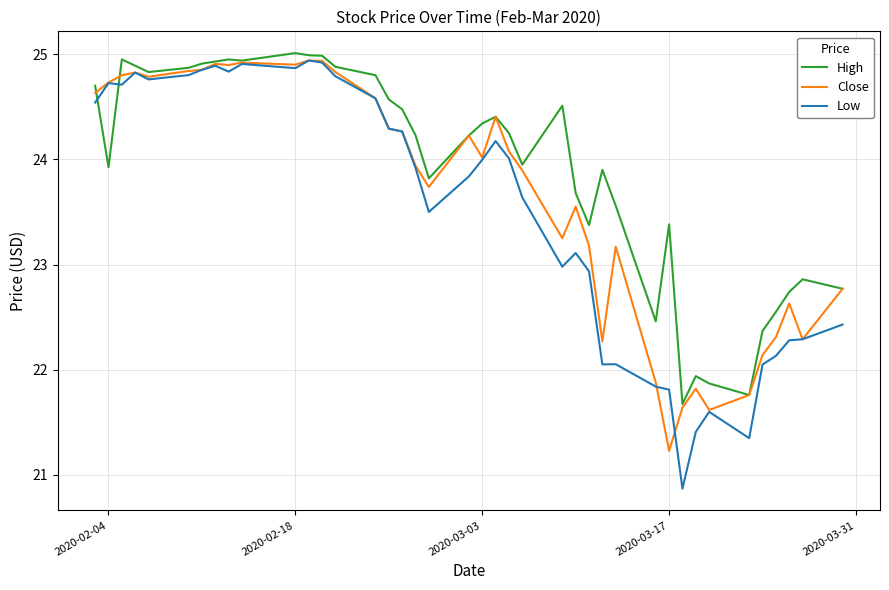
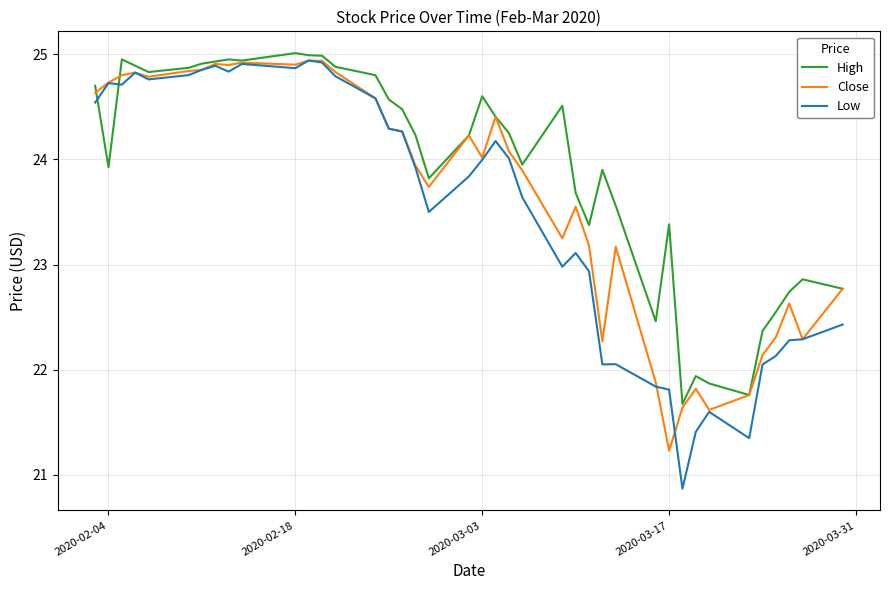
High, 2020-03-03: 24.34 -> 24.60
